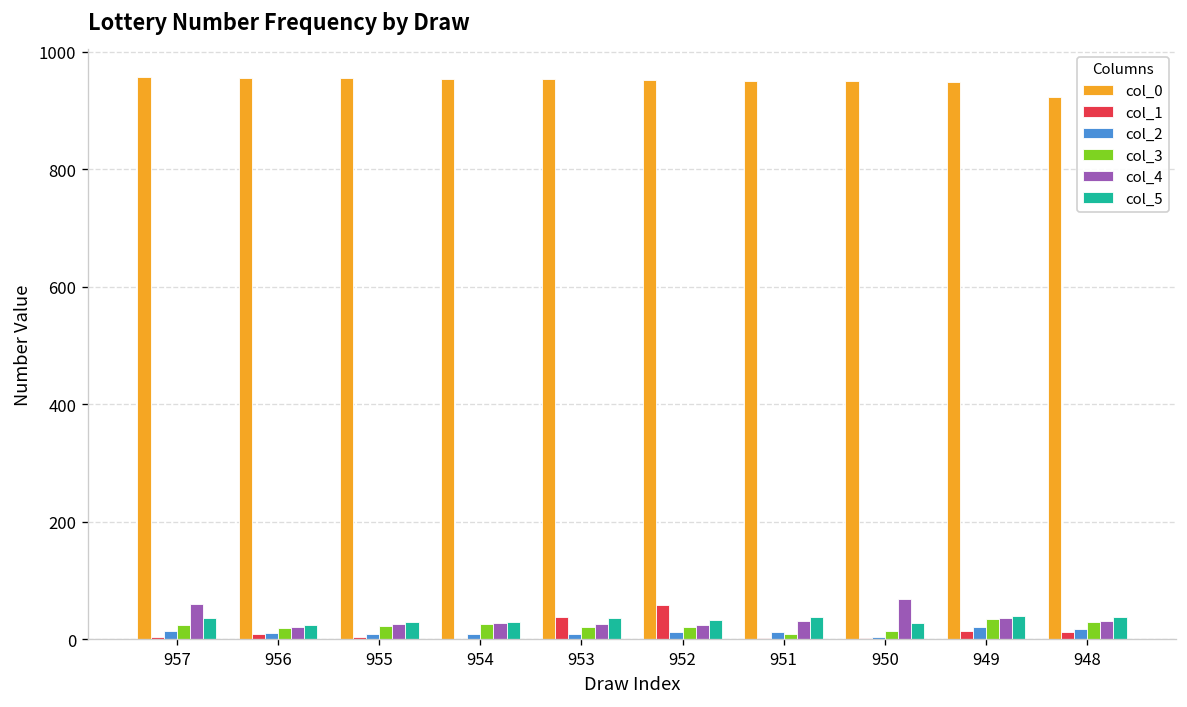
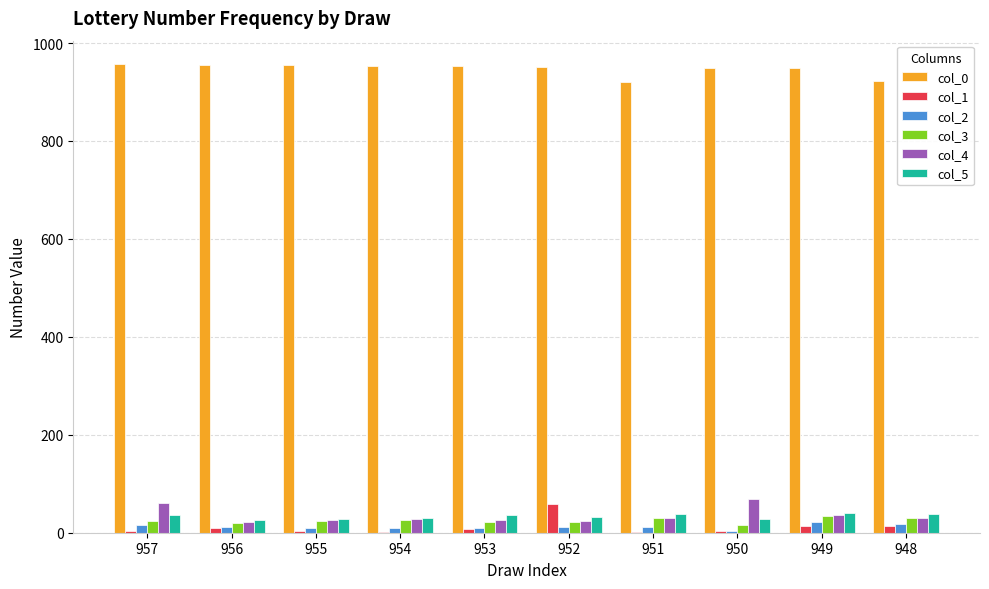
col_1, 953: 40 -> 10
col_0, 951: 950 -> 920
col_3, 951: 10 -> 30
